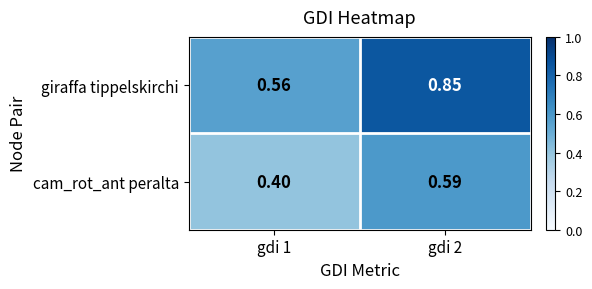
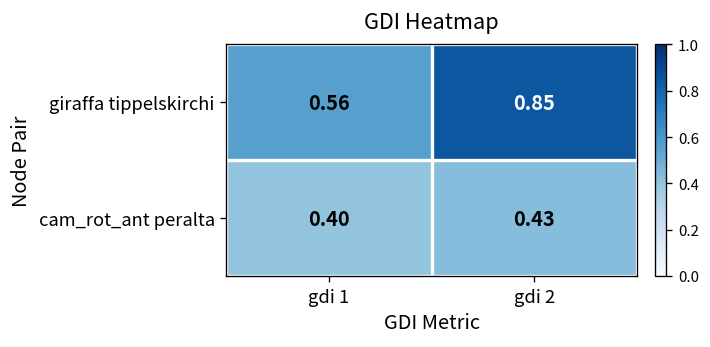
cam_rot_ant peralta, gdi 2: 0.59 -> 0.43
